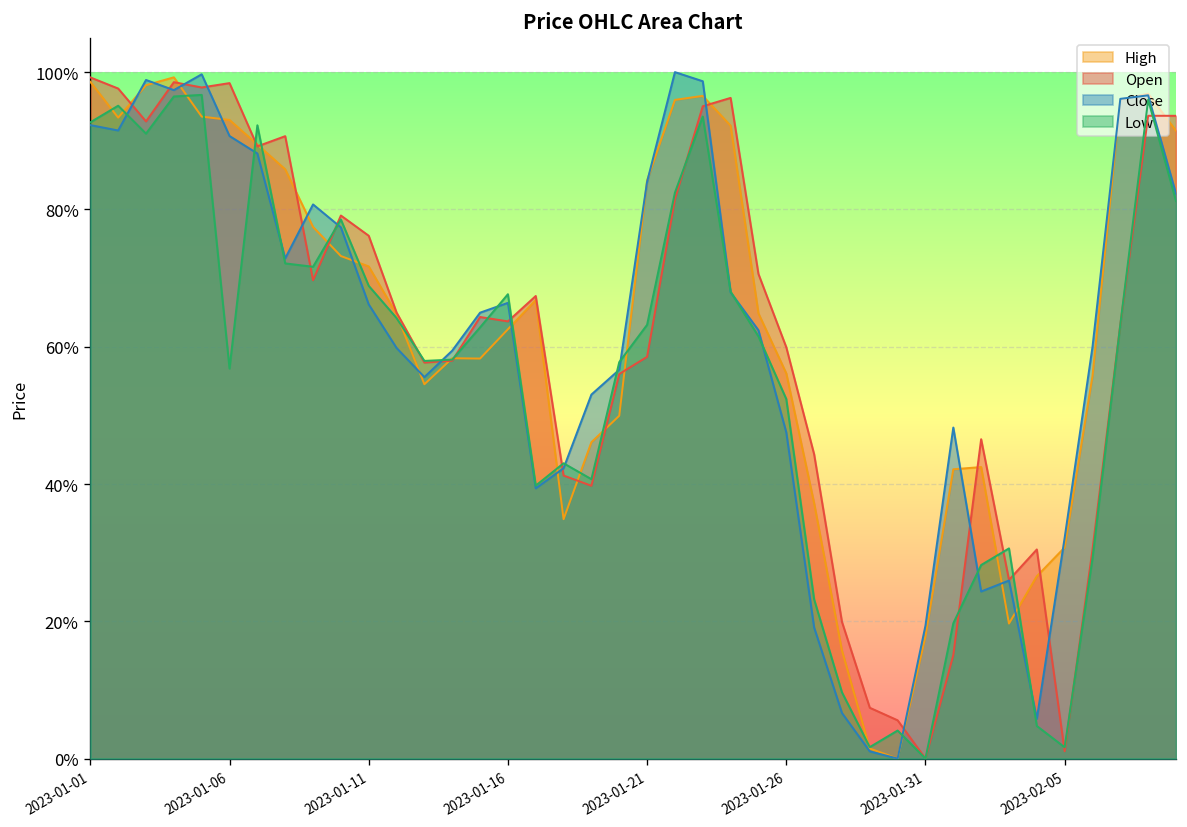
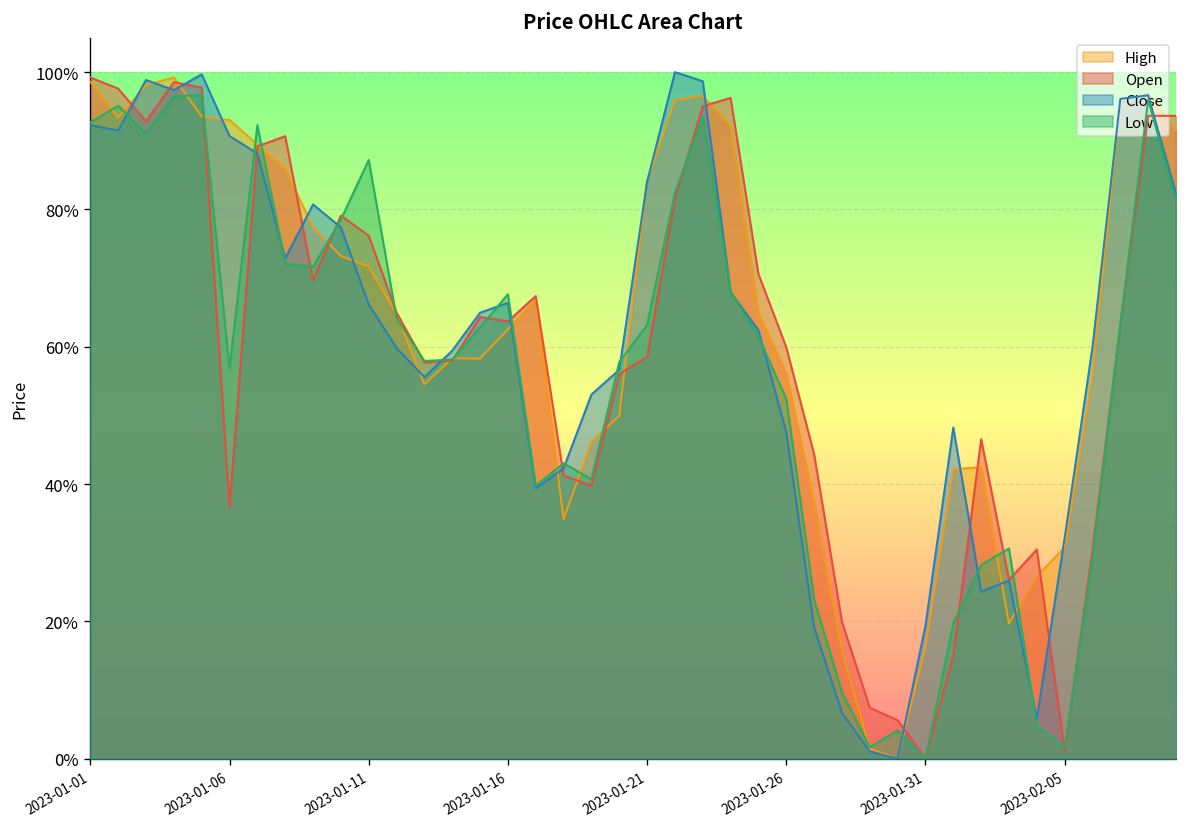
Open, 2023-01-06: 98% -> 37%
Low, 2023-01-11: 69% -> 87%
High, 2023-01-31: 18% -> 16%
